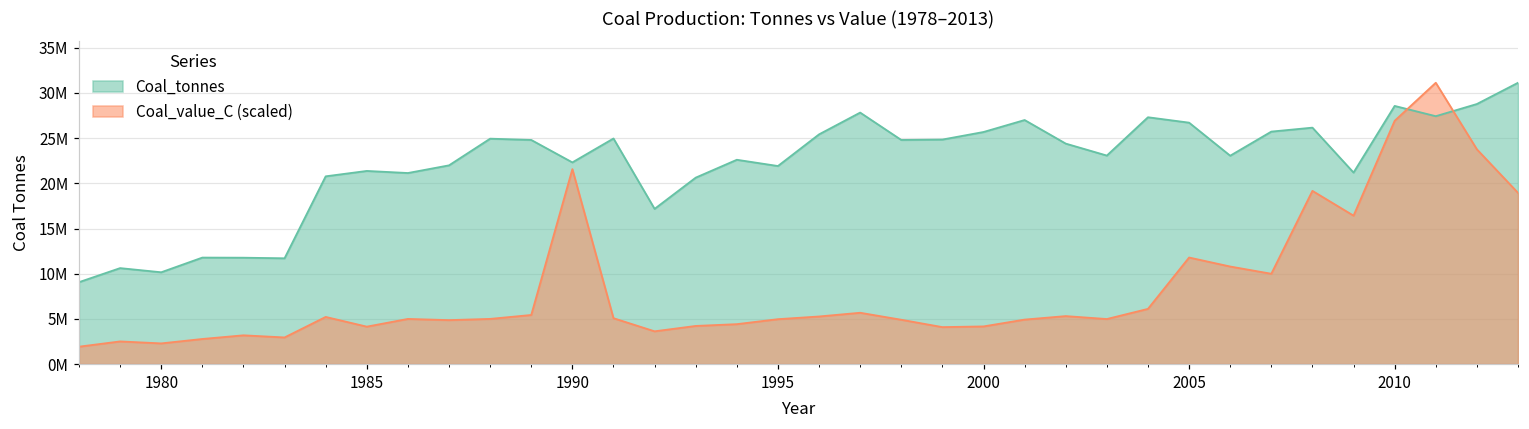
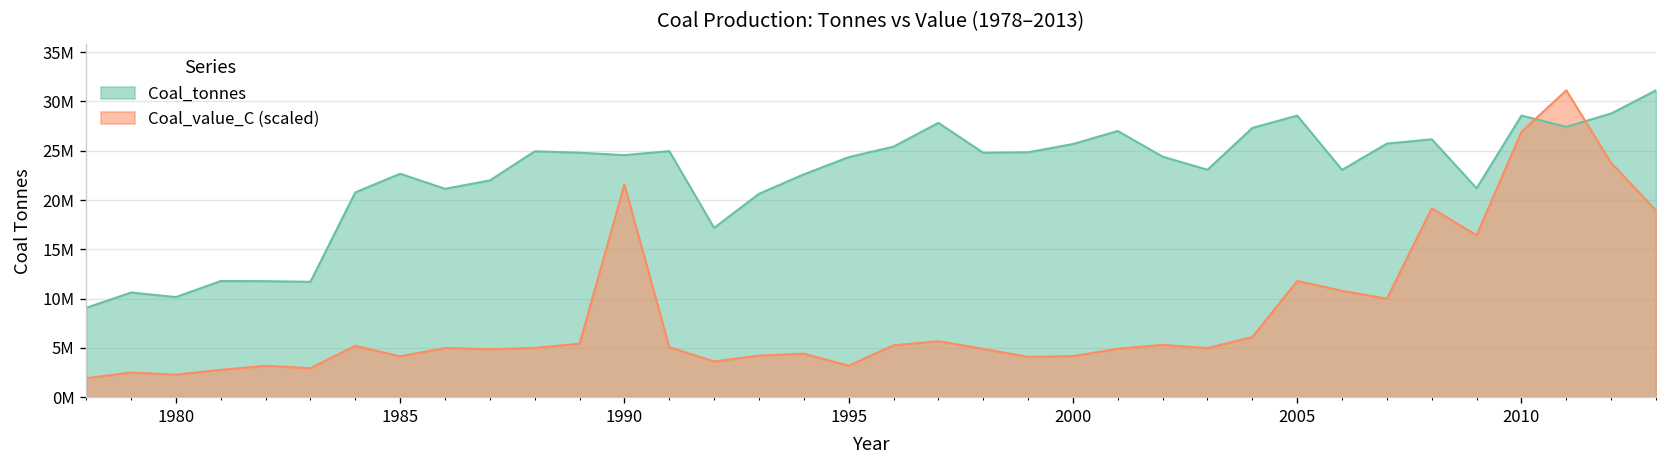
Coal_tonnes, 1985: 21000000 -> 23000000
Coal_tonnes, 1990: 22000000 -> 25000000
Coal_tonnes, 1995: 22000000 -> 24000000
Coal_value_C (scaled), 1995: 5000000 -> 3000000
Coal_tonnes, 2005: 27000000 -> 29000000
